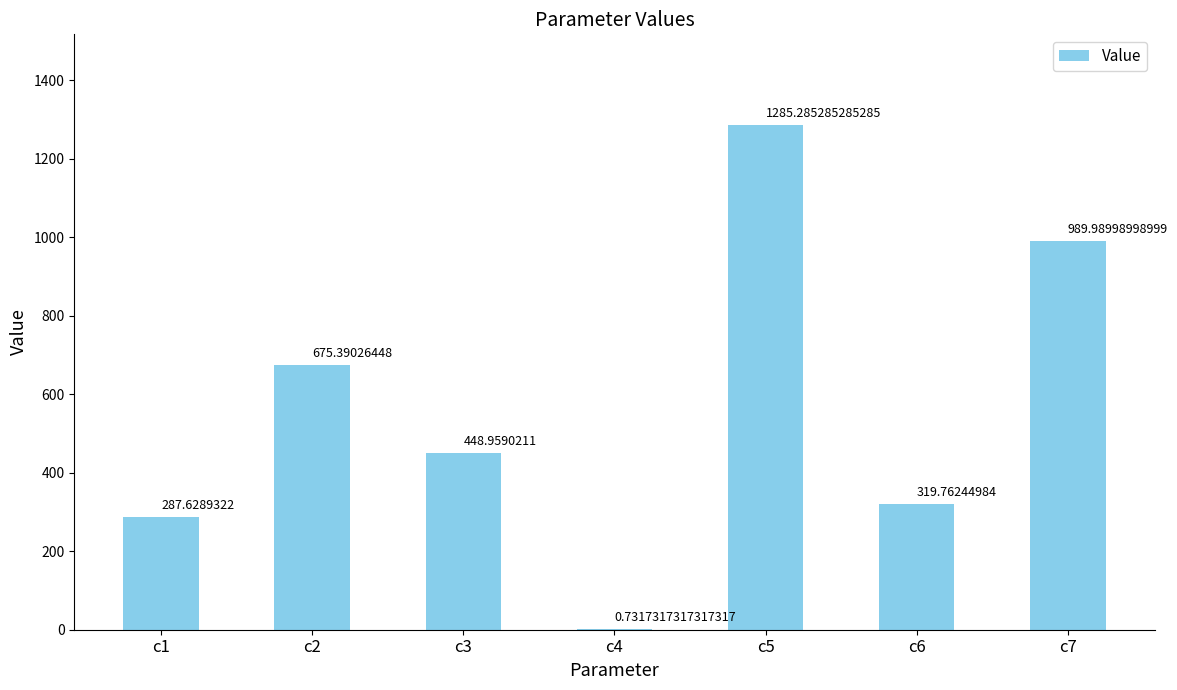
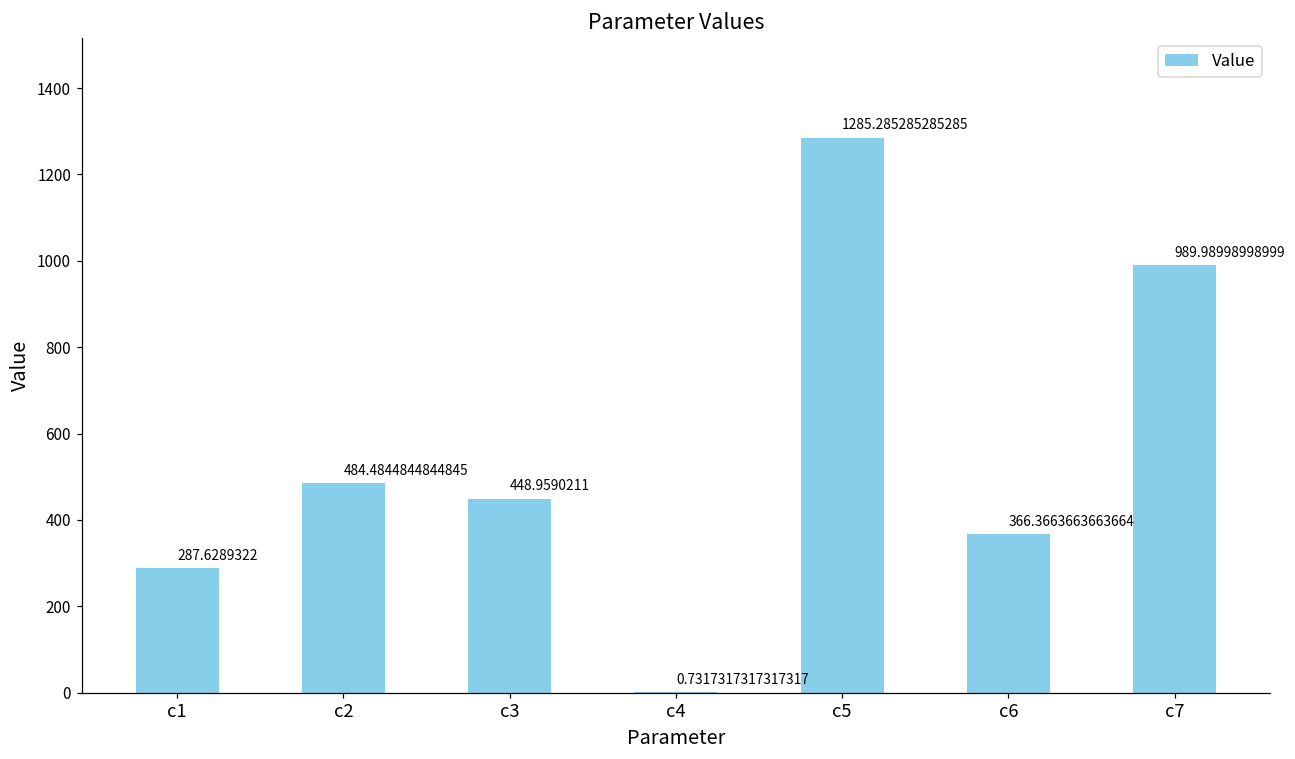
c2: 675.39026448 -> 484.4844844844845
c6: 319.76244984 -> 366.3663663663664
